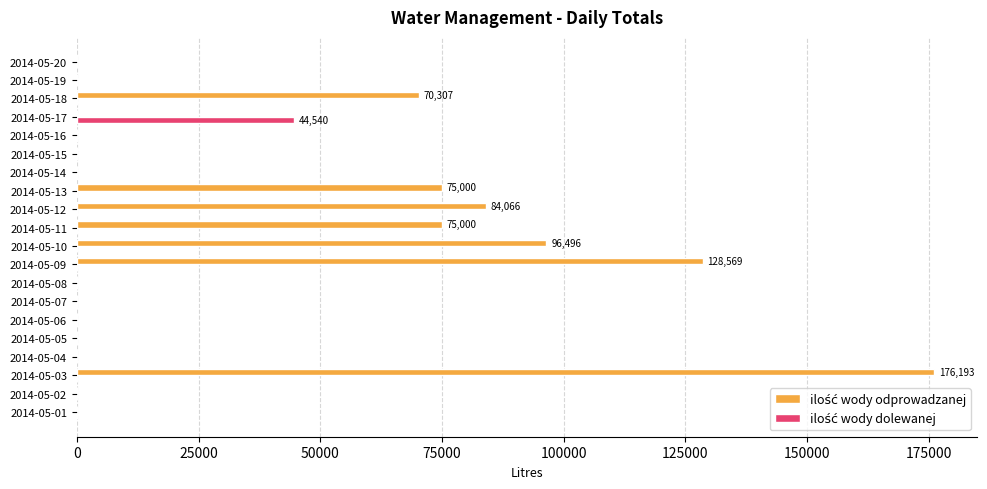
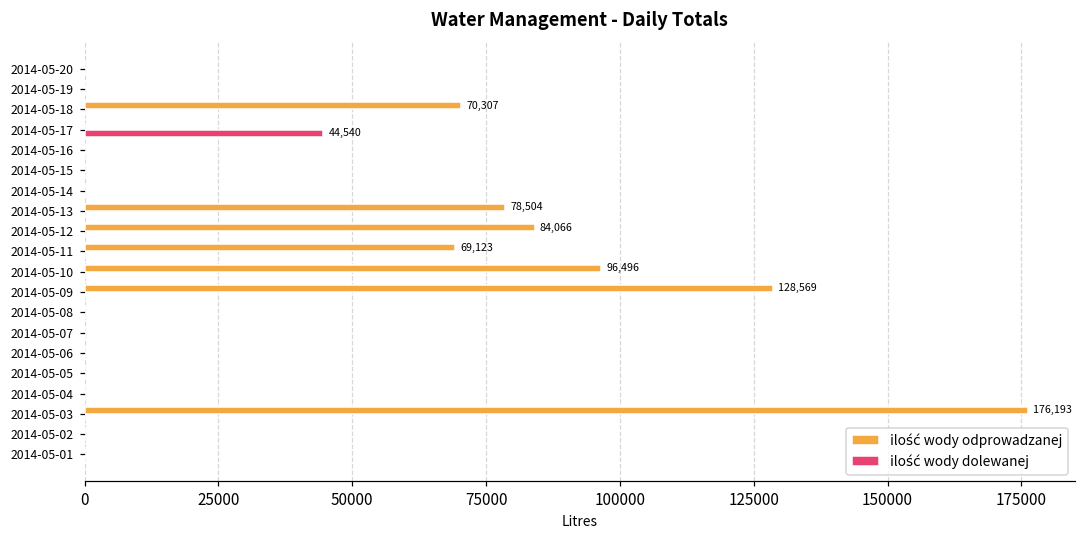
ilość wody odprowadzanej, 2014-05-13: 75,000 -> 78,504
ilość wody odprowadzanej, 2014-05-11: 75,000 -> 69,123
